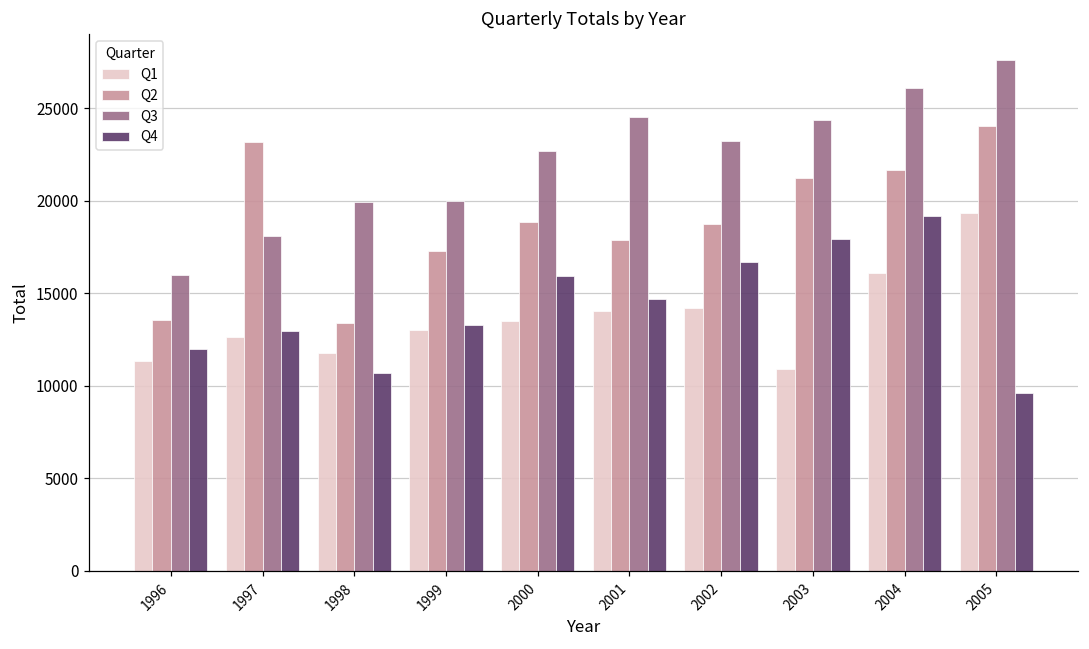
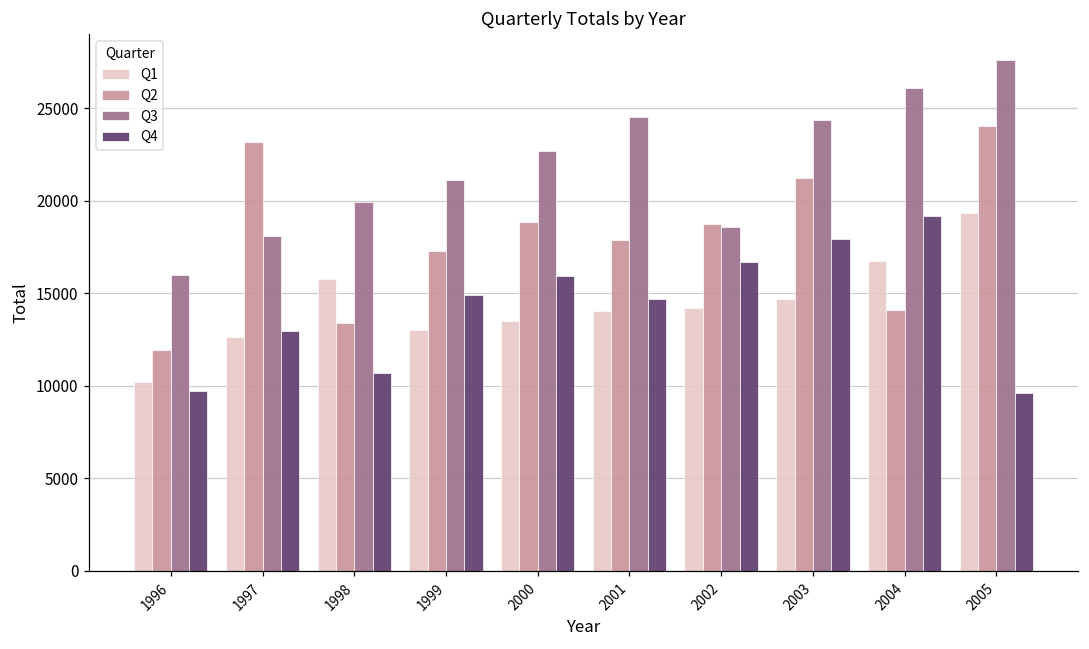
Q1, 1996: 11300 -> 10200
Q2, 1996: 13500 -> 11900
Q4, 1996: 12000 -> 9700
Q1, 1998: 11800 -> 15800
Q3, 1999: 20000 -> 21100
Q4, 1999: 13300 -> 14900
Q3, 2002: 23200 -> 18600
Q1, 2003: 10900 -> 14700
Q1, 2004: 16100 -> 16700
Q2, 2004: 21700 -> 14100
